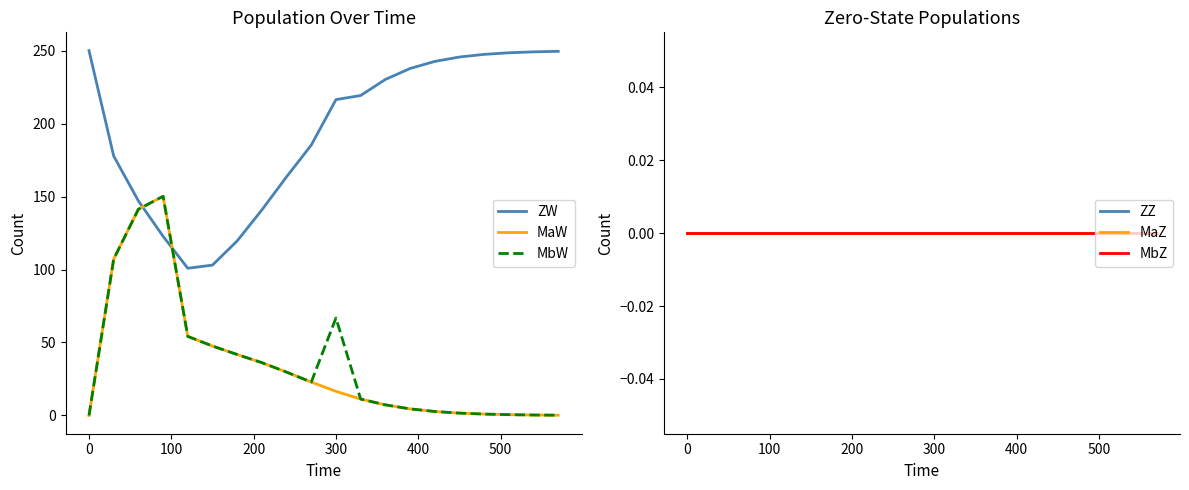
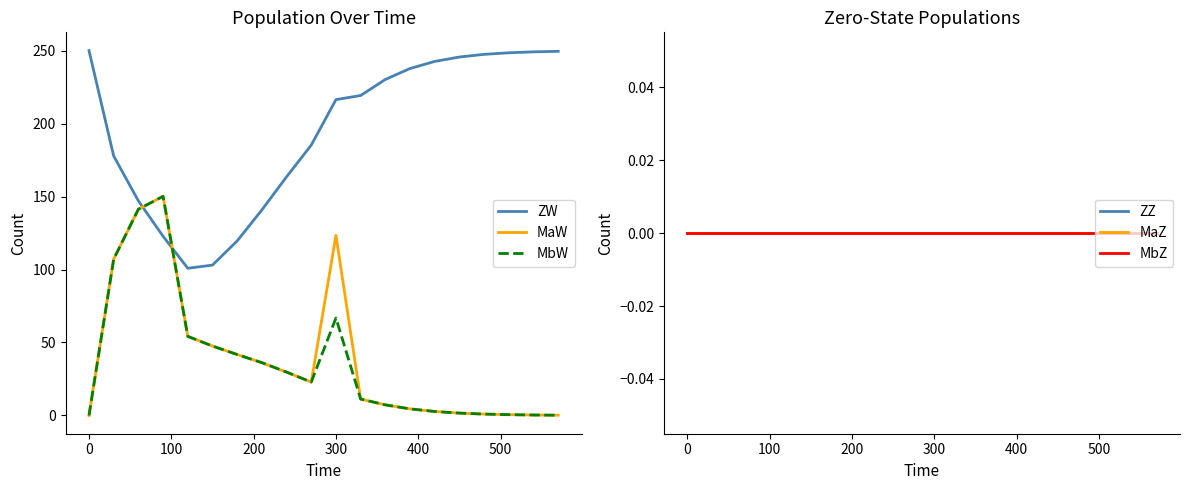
Population Over Time, MaW, 300: 17 -> 123
